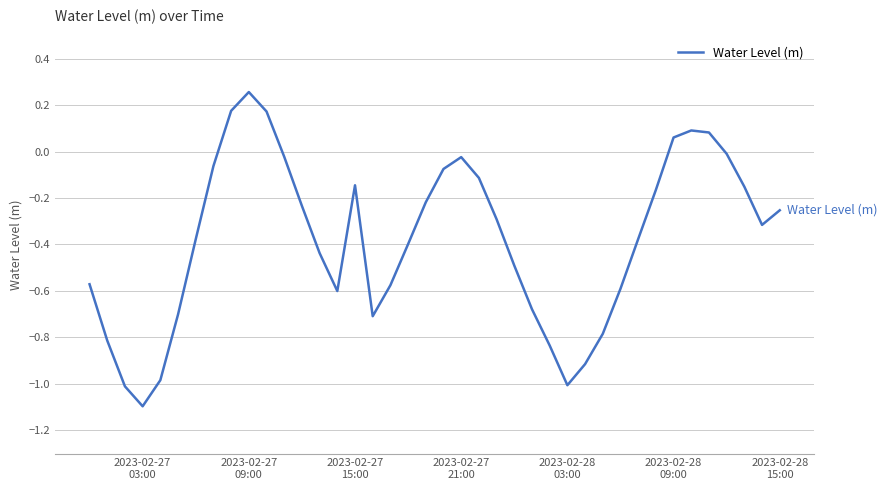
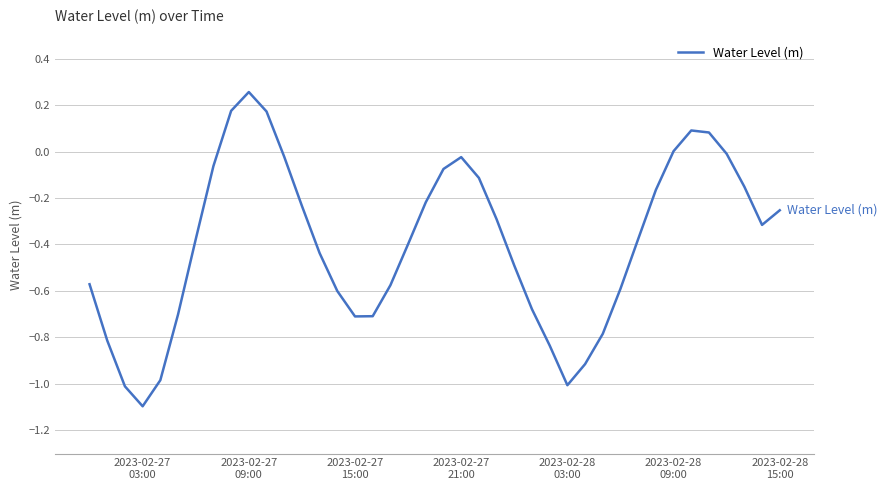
2023-02-27 15:00: -0.15 -> -0.71
2023-02-28 09:00: 0.06 -> 0.00
